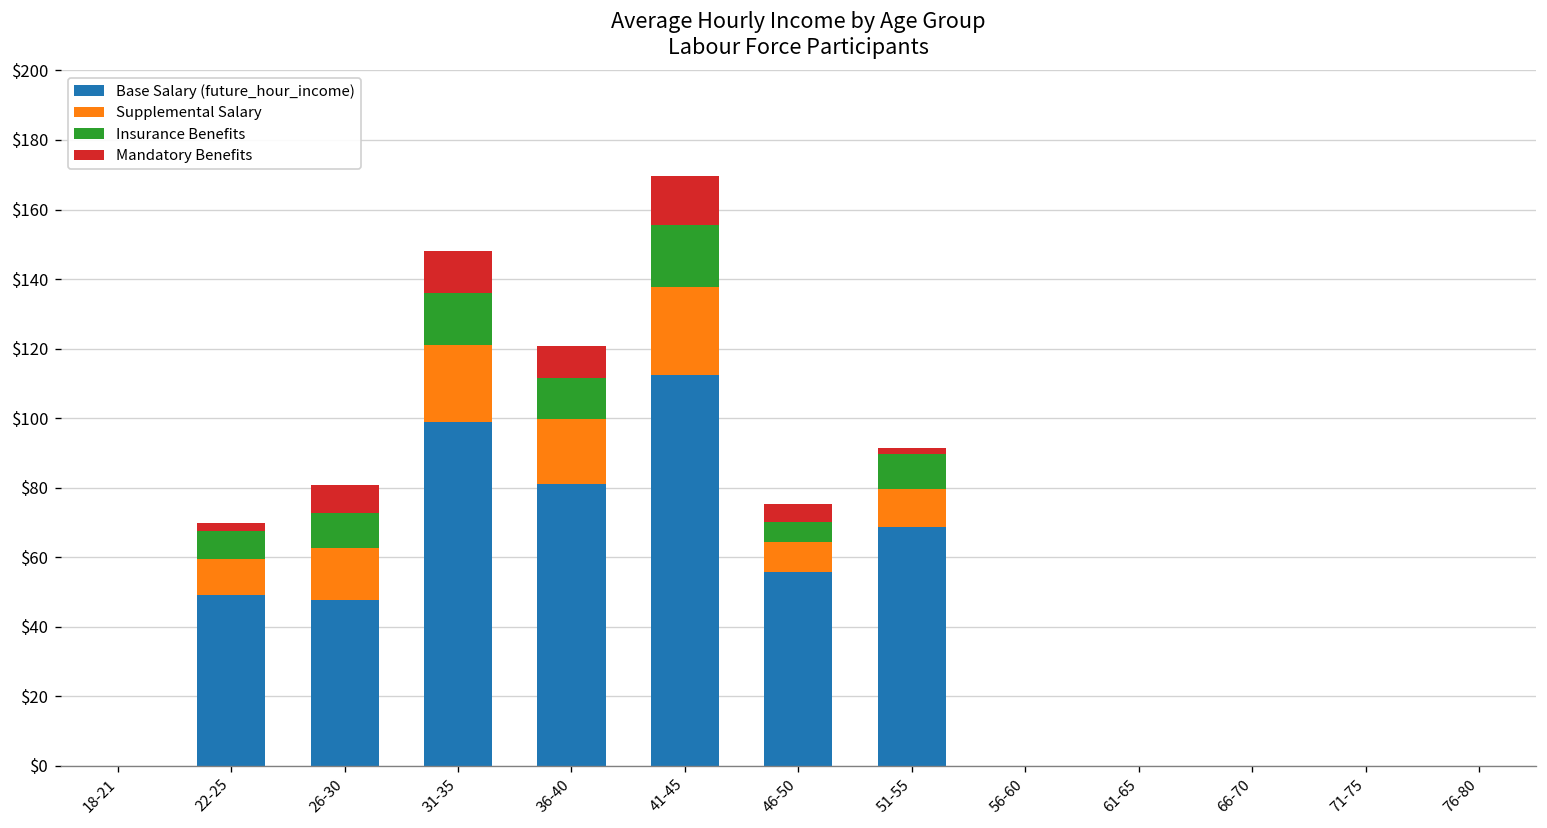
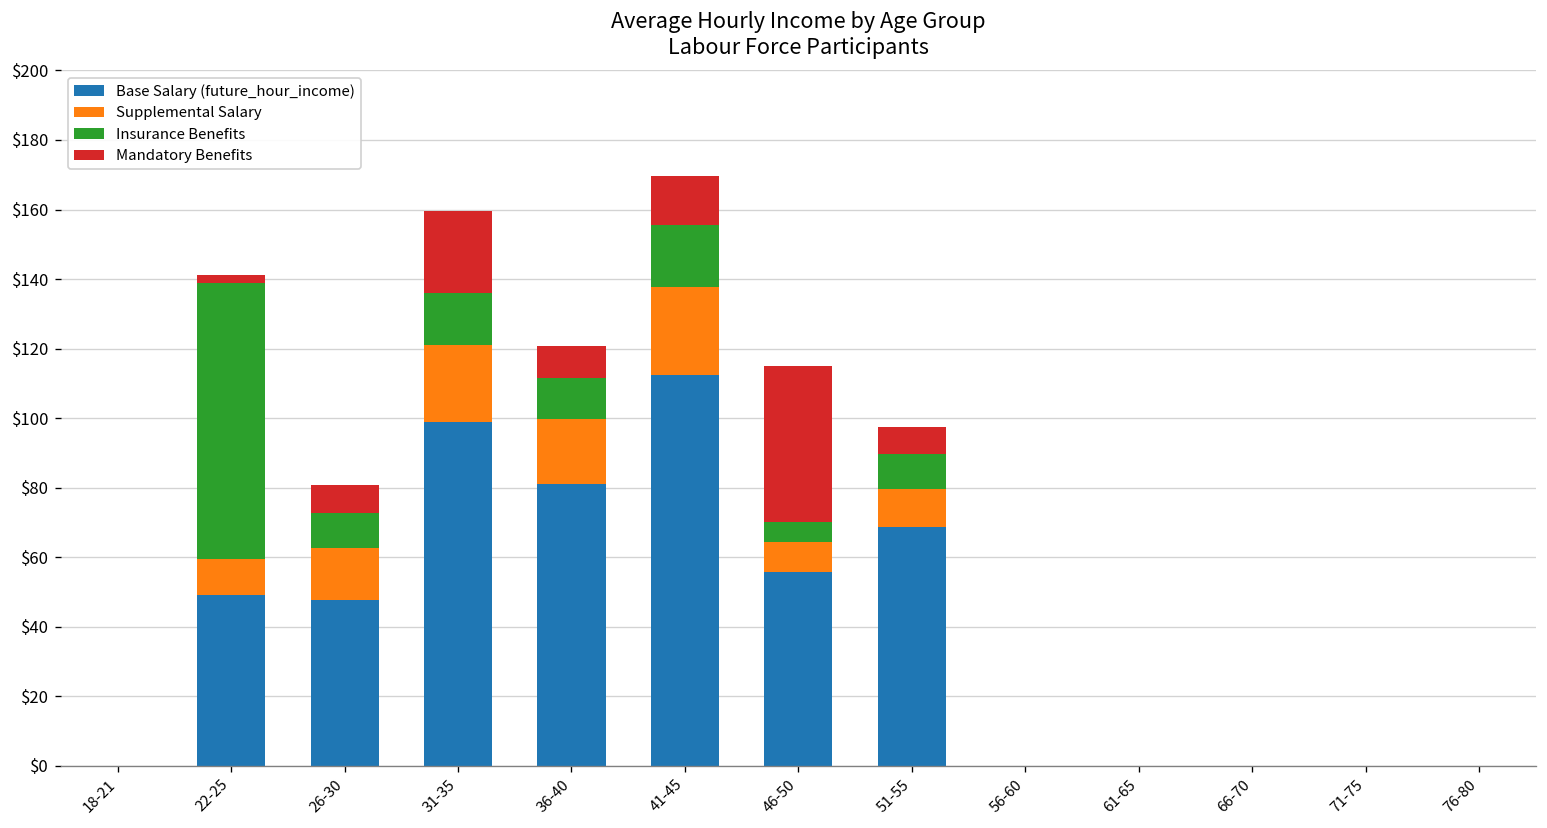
Insurance Benefits, 22-25: $8 -> $80
Mandatory Benefits, 31-35: $12 -> $24
Mandatory Benefits, 46-50: $5 -> $45
Mandatory Benefits, 51-55: $2 -> $8
